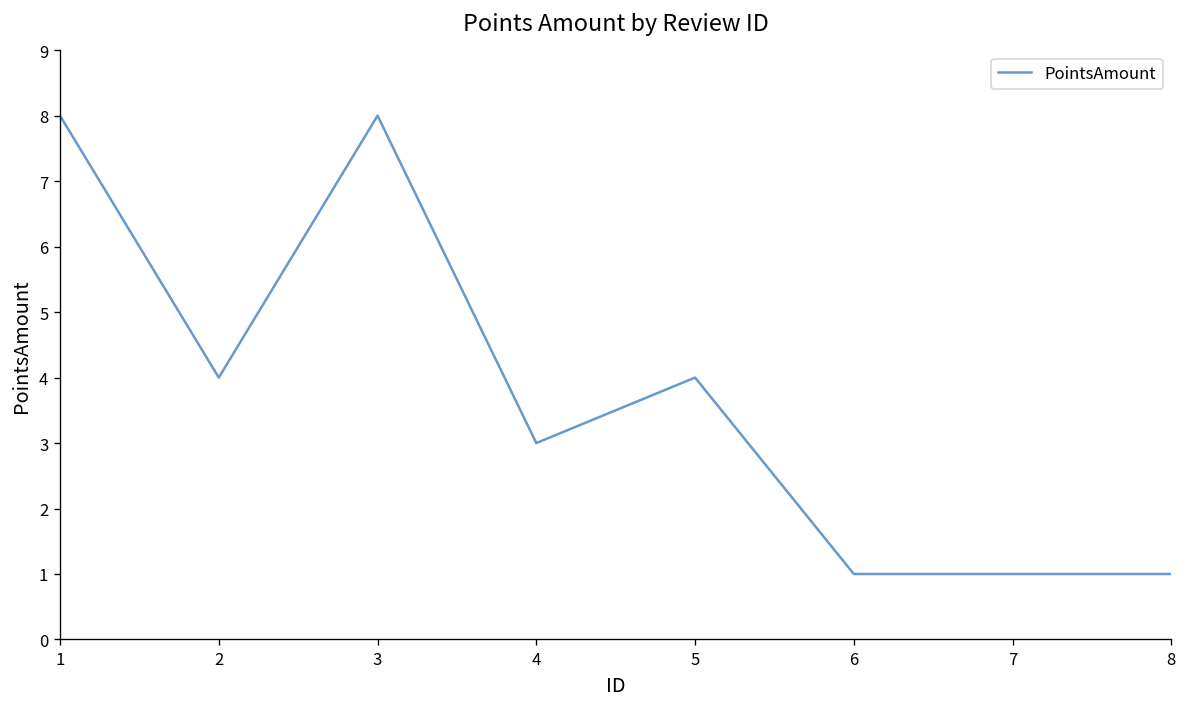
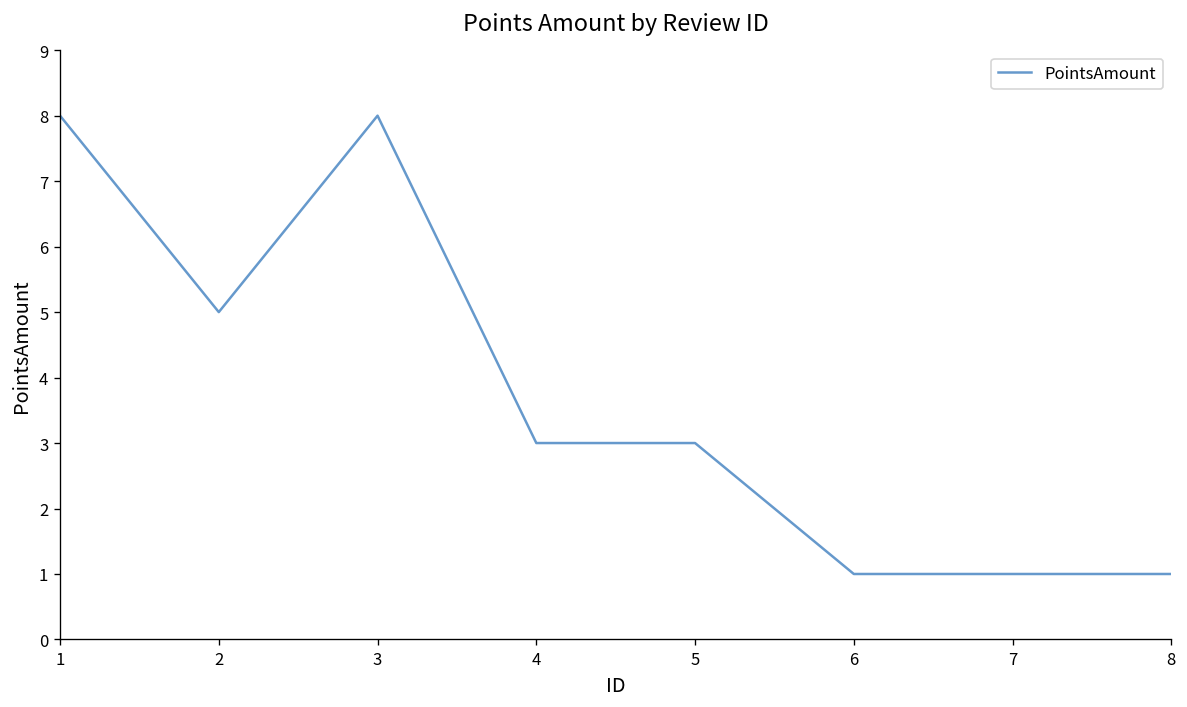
2: 4 -> 5
5: 4 -> 3
